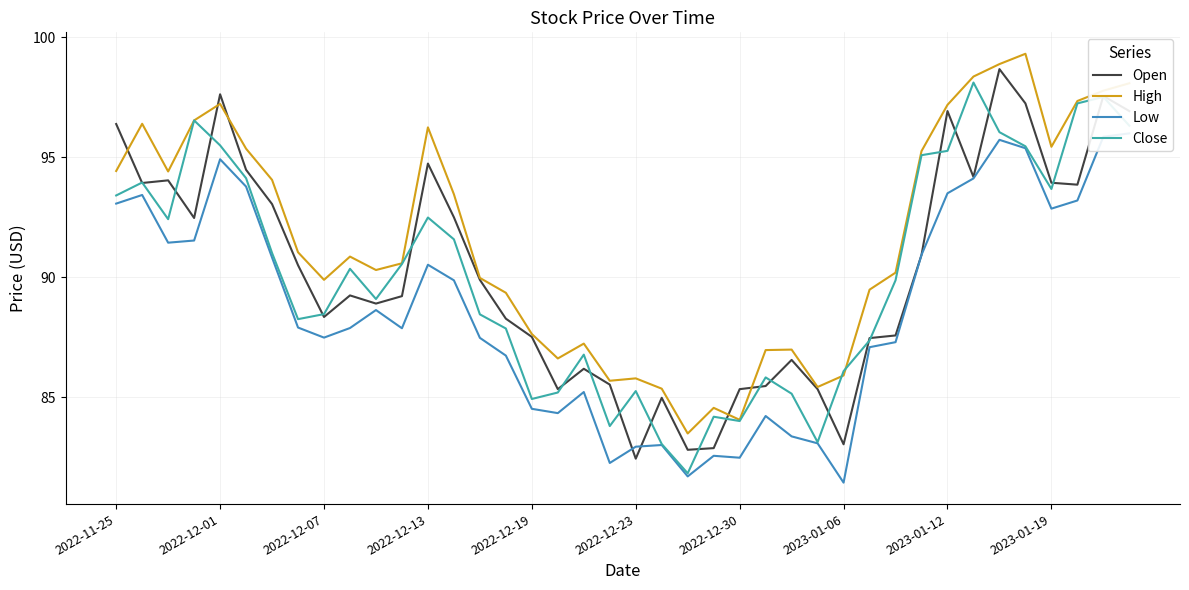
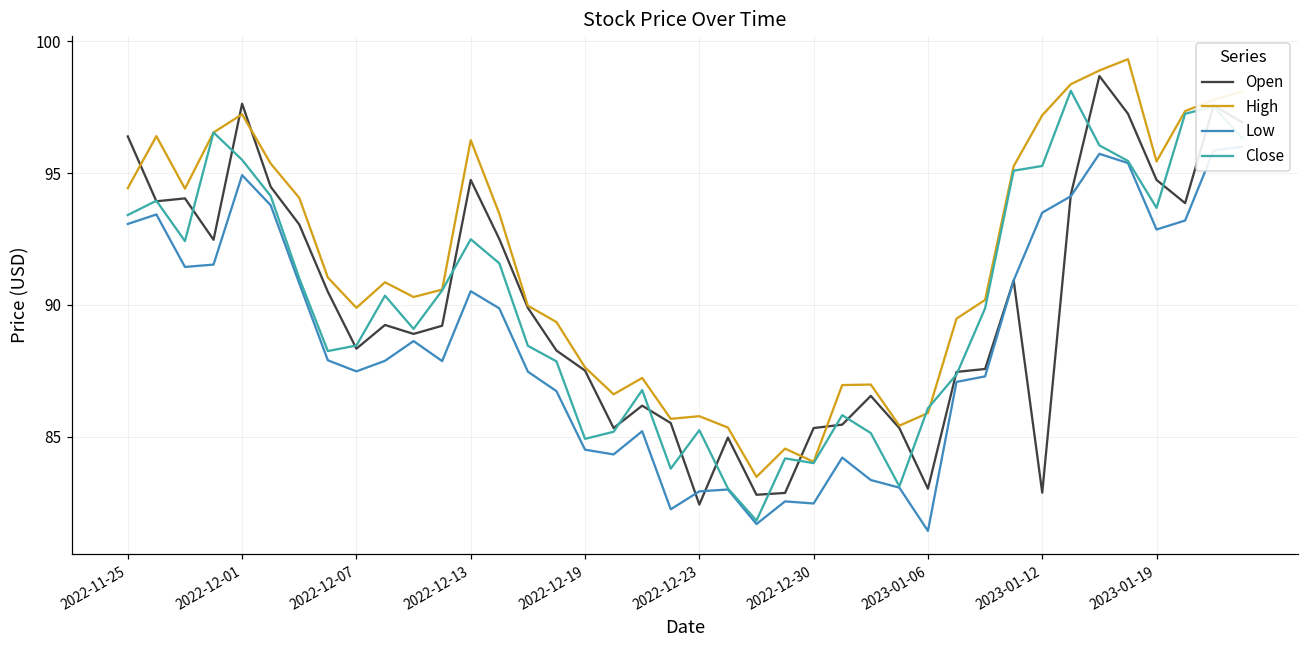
Open, 2023-01-12: 96.9 -> 82.9
Open, 2023-01-19: 93.9 -> 94.7
